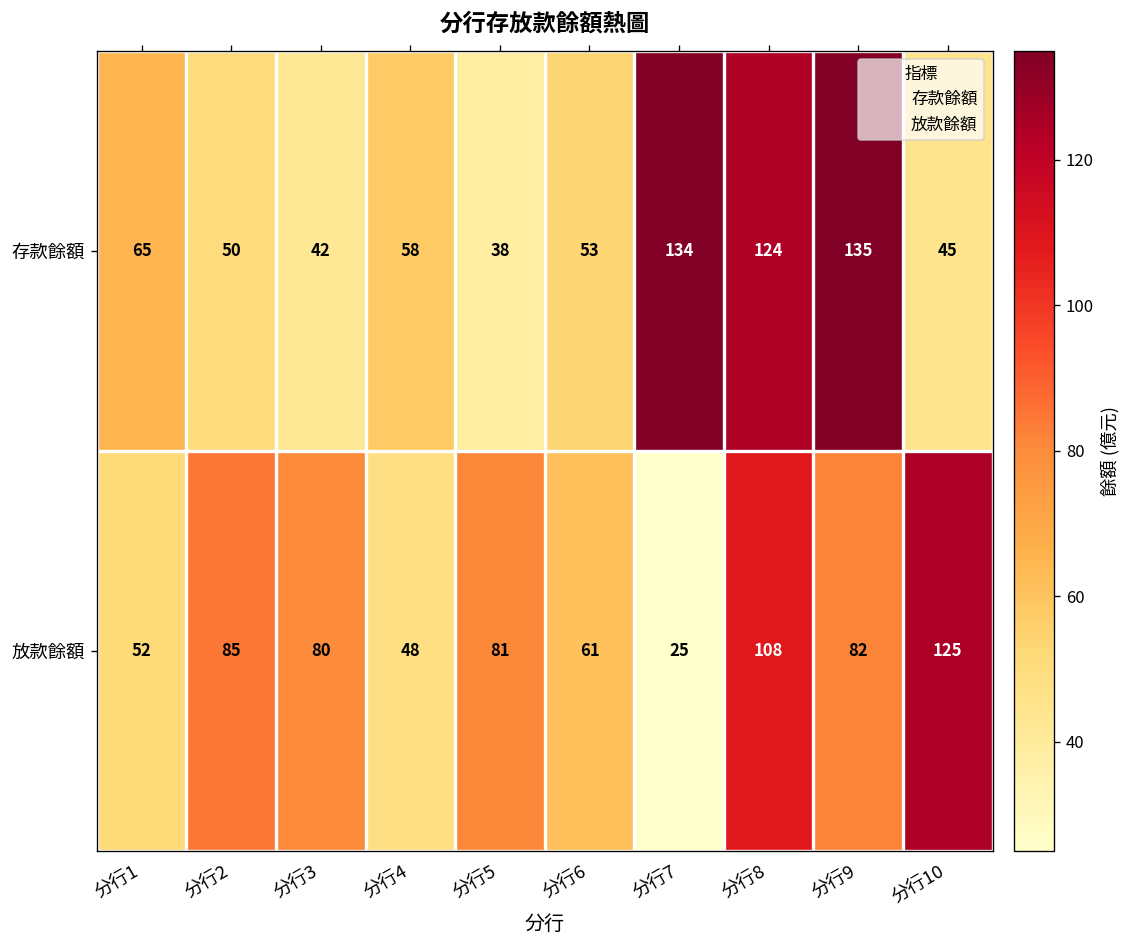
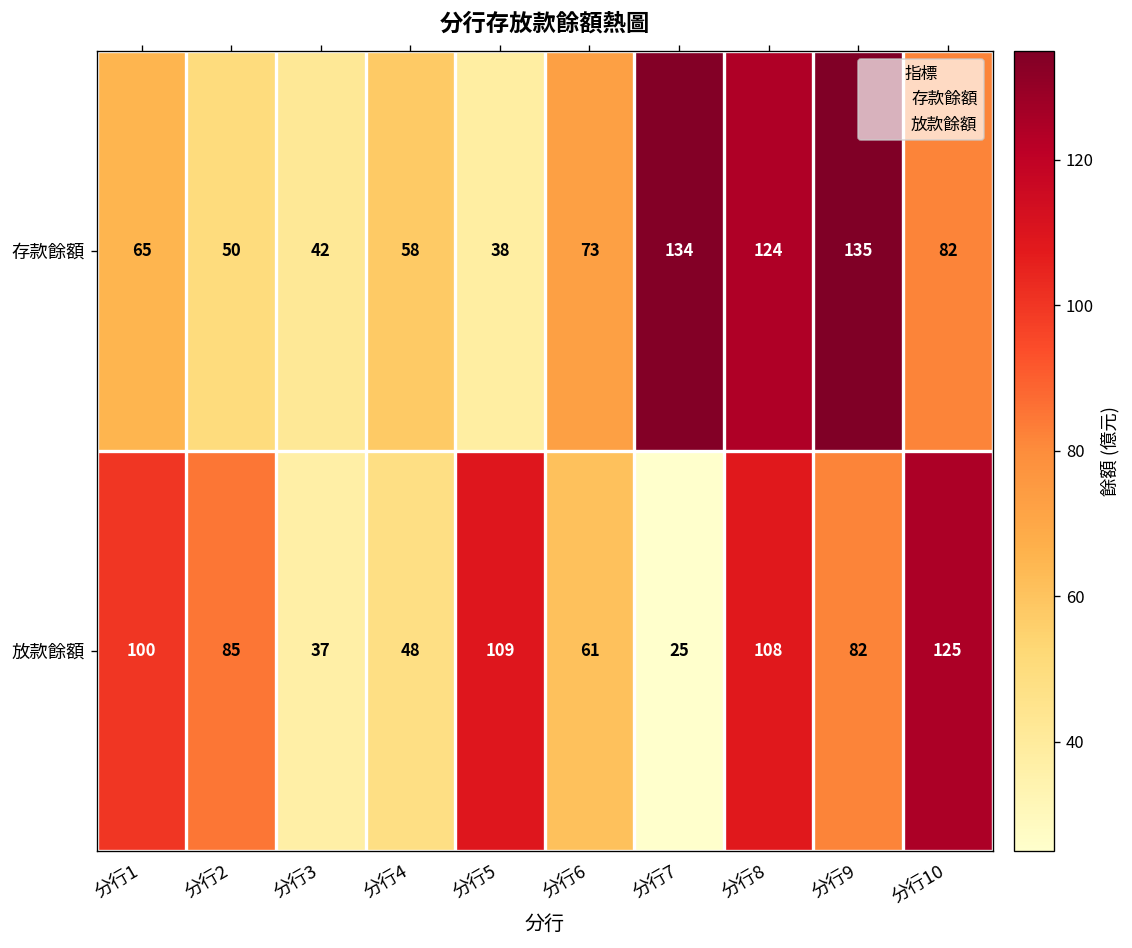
存款餘額, 分行6: 53 -> 73
存款餘額, 分行10: 45 -> 82
放款餘額, 分行1: 52 -> 100
放款餘額, 分行3: 80 -> 37
放款餘額, 分行5: 81 -> 109
